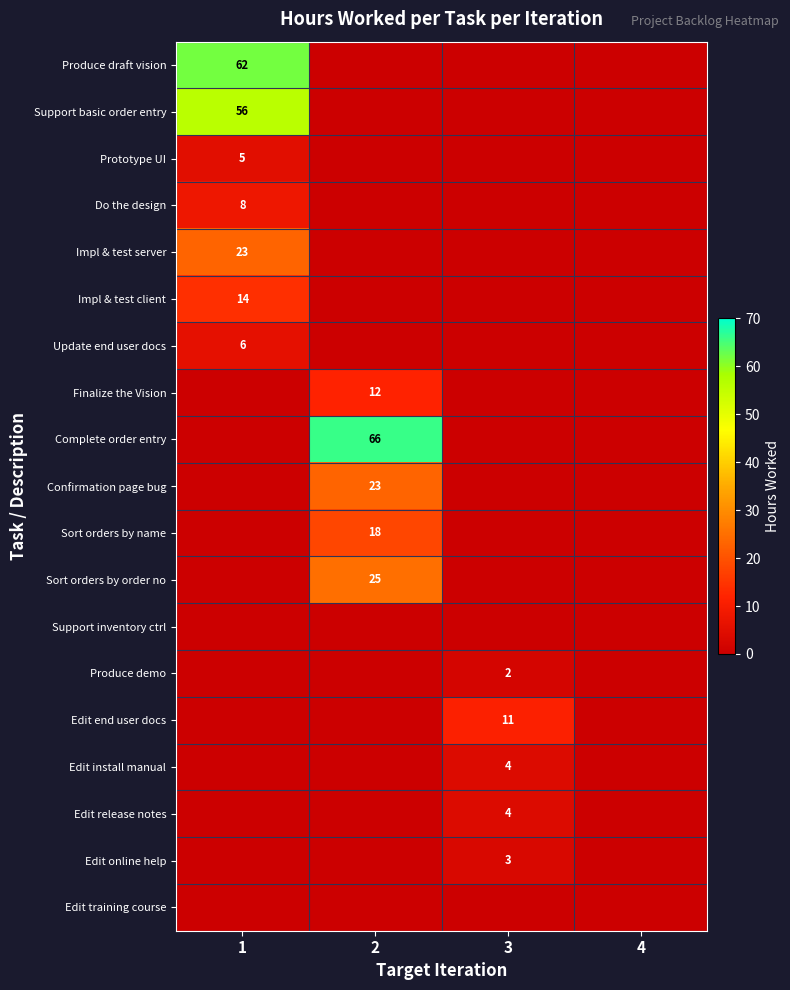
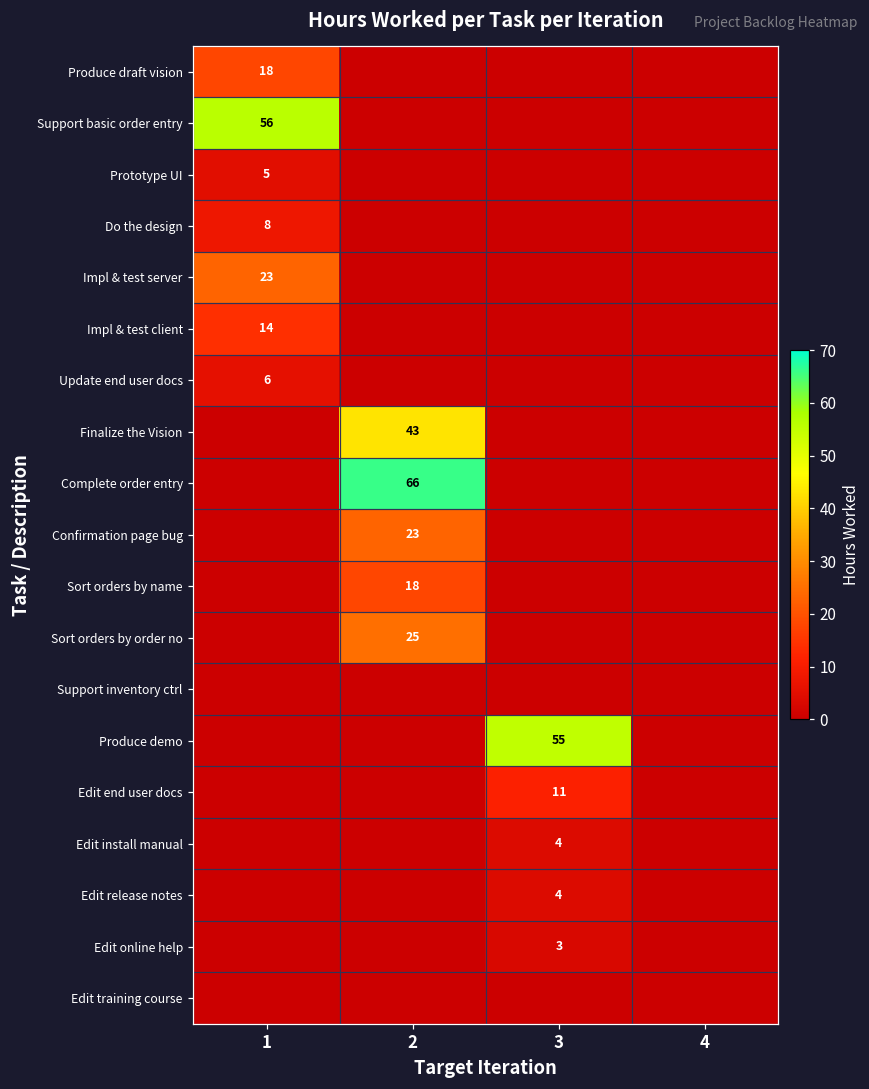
Produce draft vision, 1: 62 -> 18
Finalize the Vision, 2: 12 -> 43
Produce demo, 3: 2 -> 55
